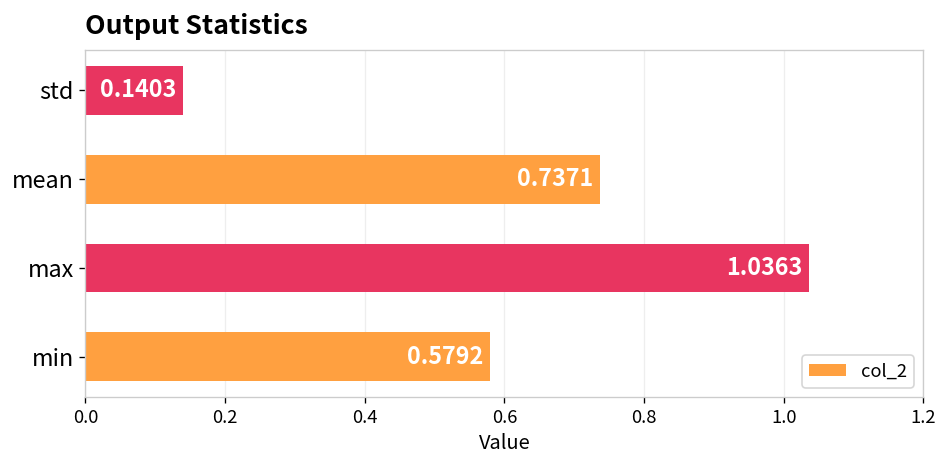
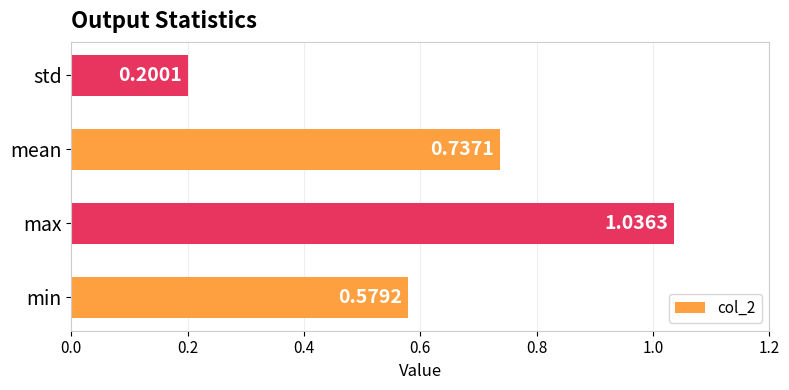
std: 0.1403 -> 0.2001
